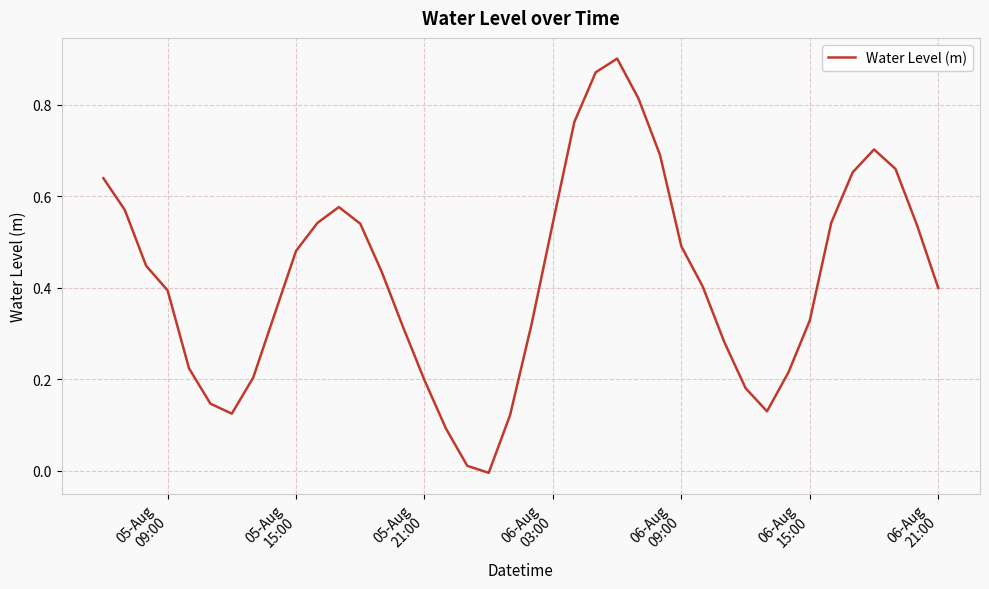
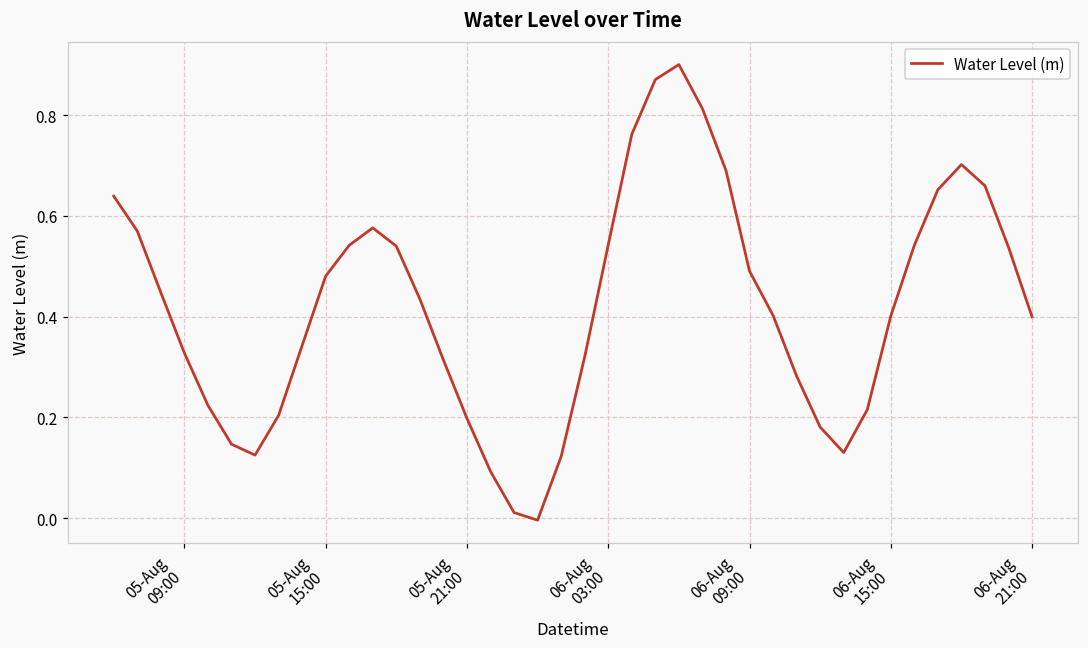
05-Aug 09:00: 0.39 -> 0.33
06-Aug 15:00: 0.33 -> 0.40
